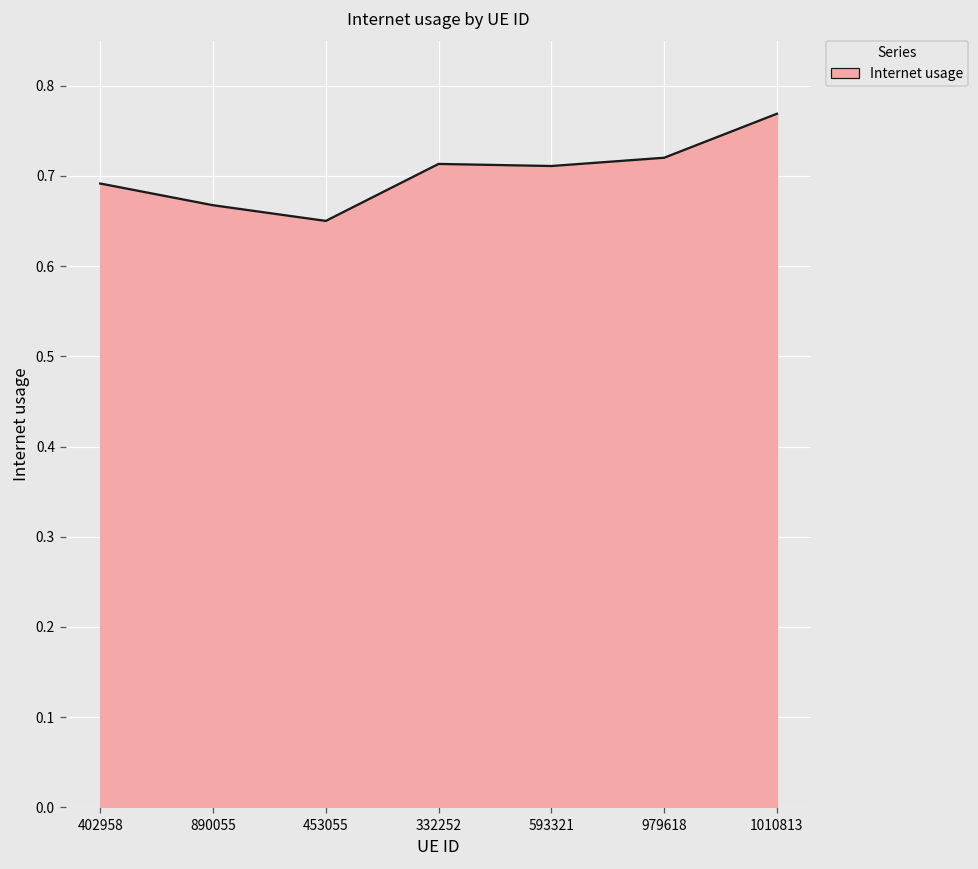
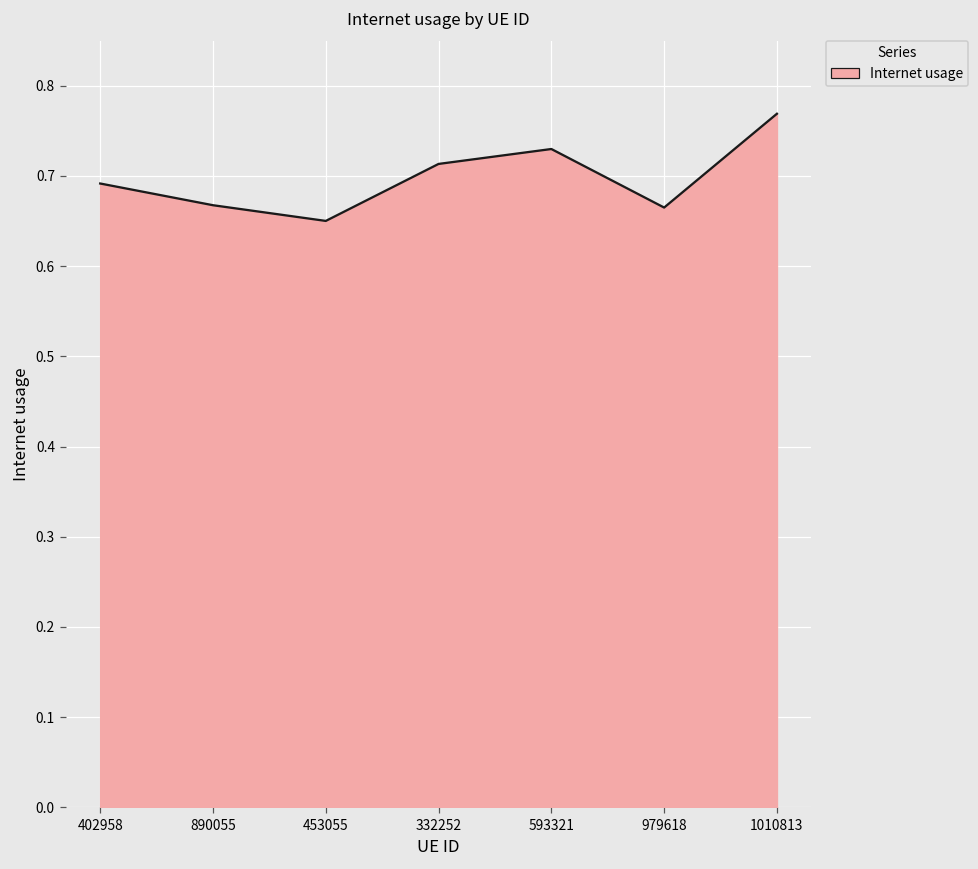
593321: 0.71 -> 0.73
979618: 0.72 -> 0.66
